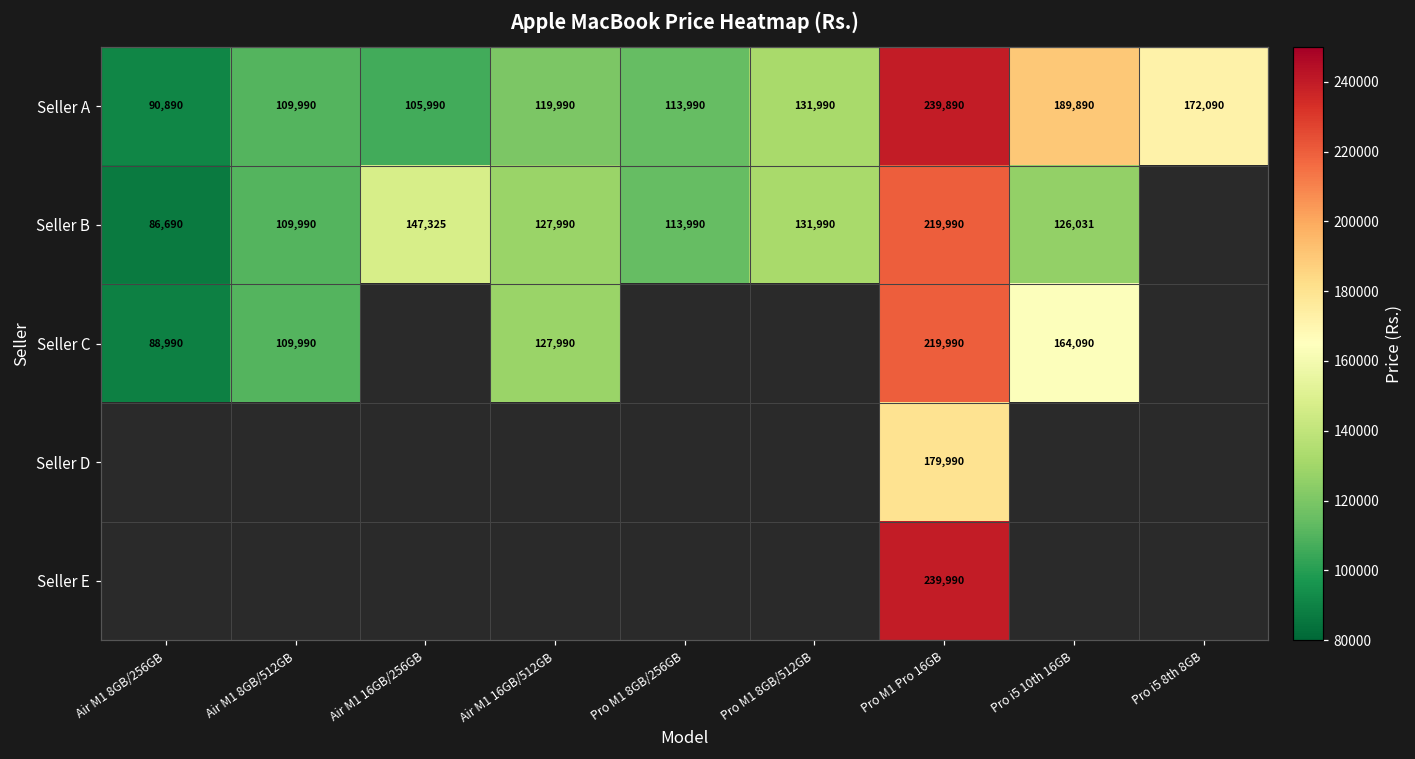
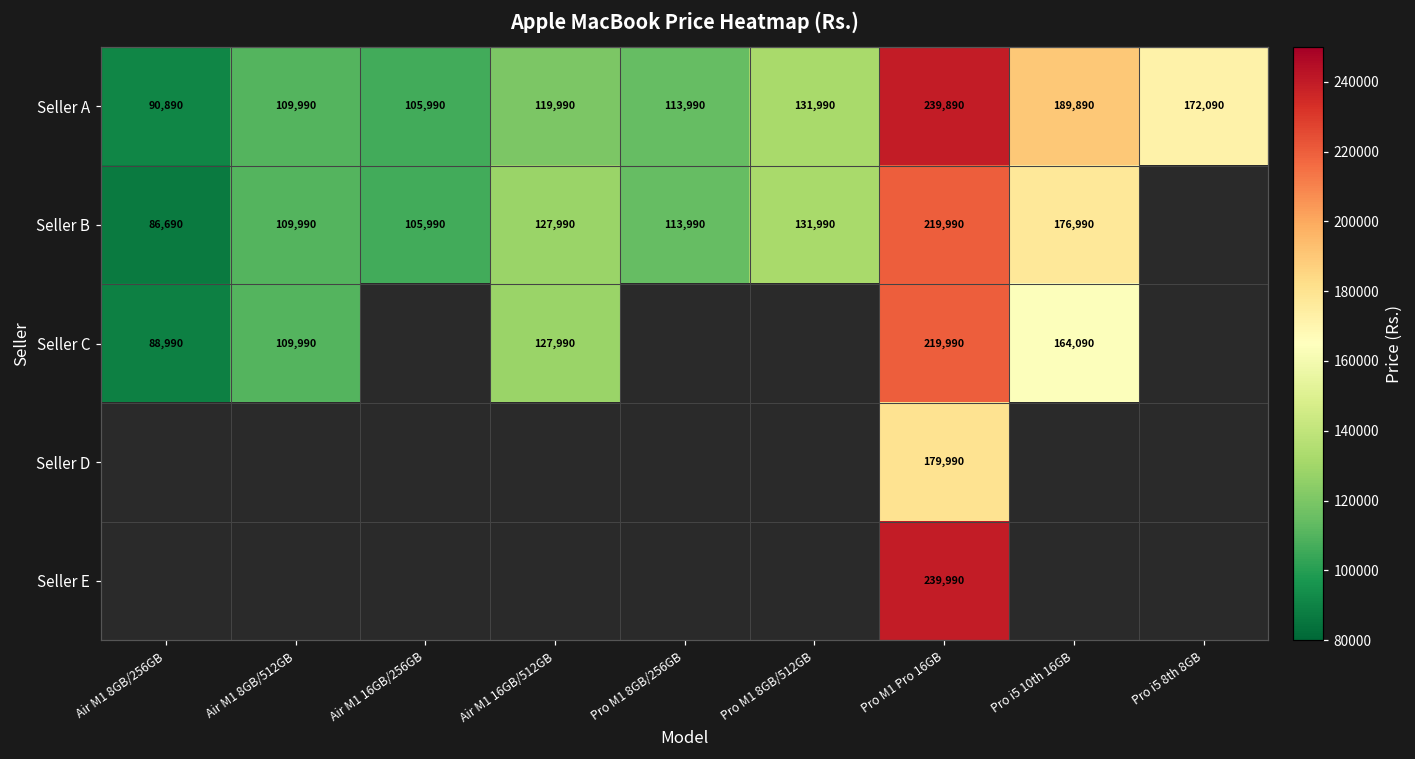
Seller B, Air M1 16GB/256GB: 147,325 -> 105,990
Seller B, Pro i5 10th 16GB: 126,031 -> 176,990
